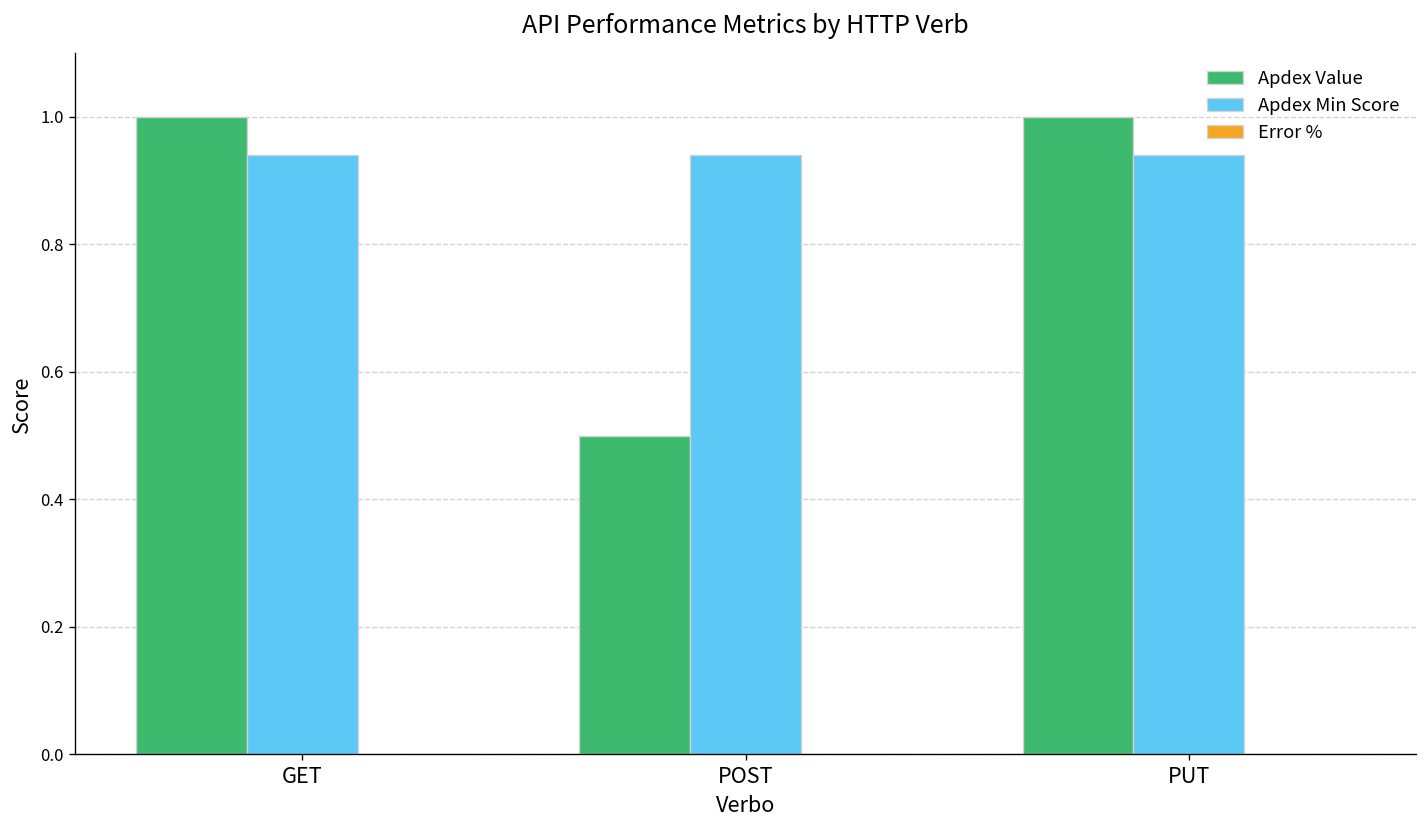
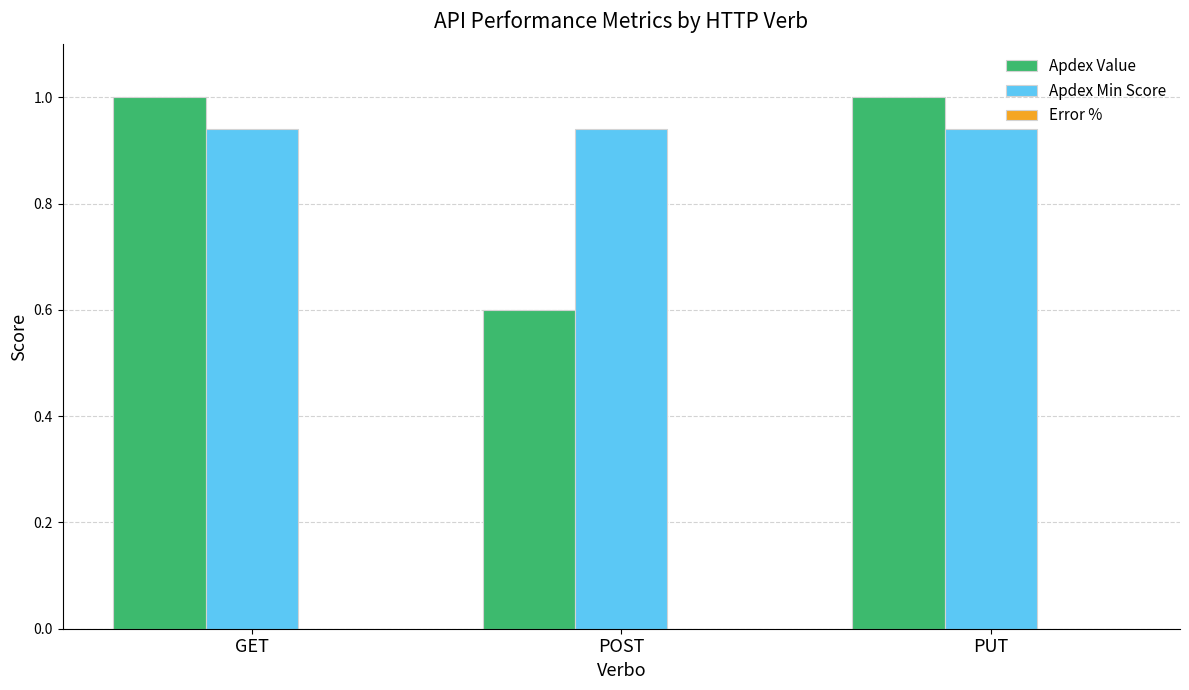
Apdex Value, POST: 0.5 -> 0.6
